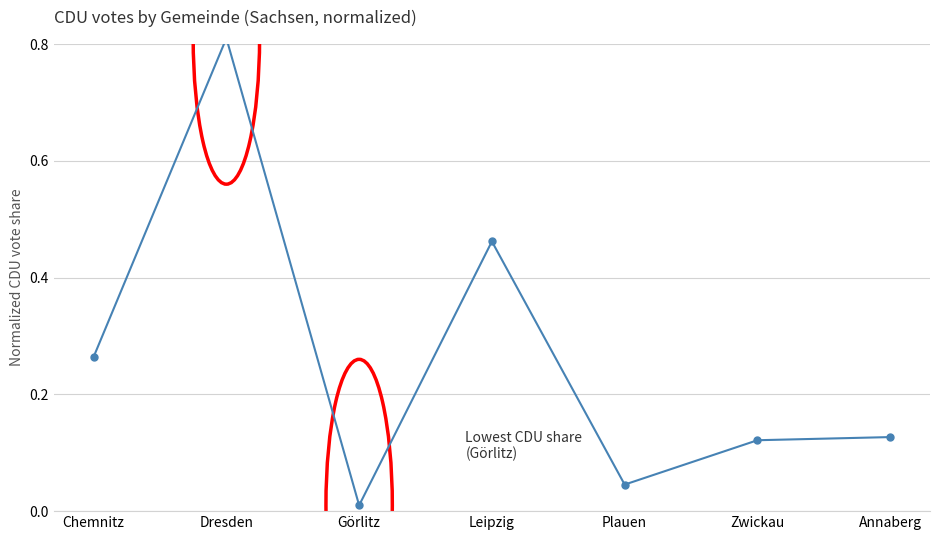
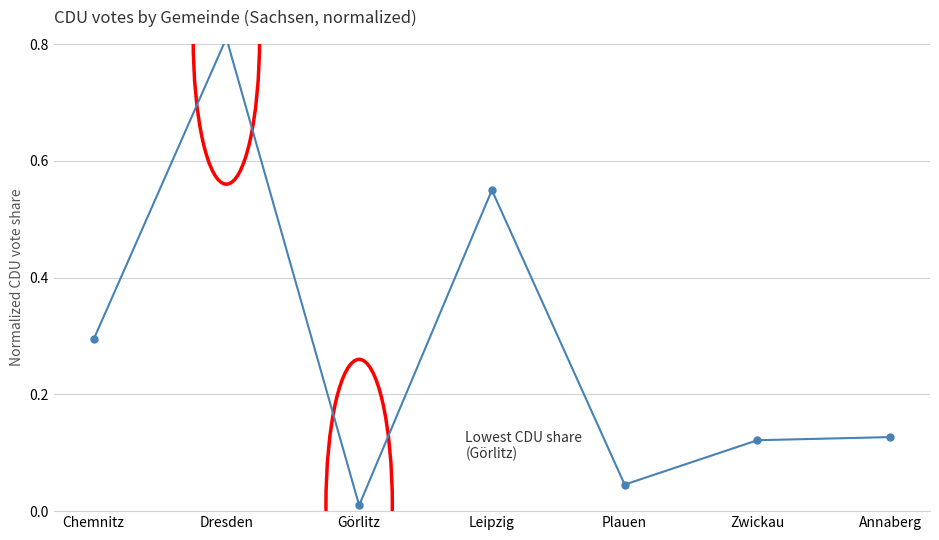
Chemnitz: 0.26 -> 0.29
Leipzig: 0.46 -> 0.55
